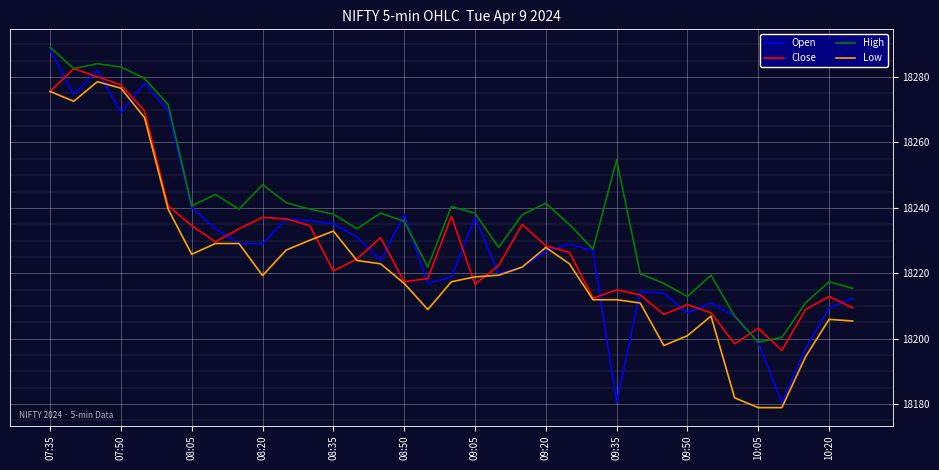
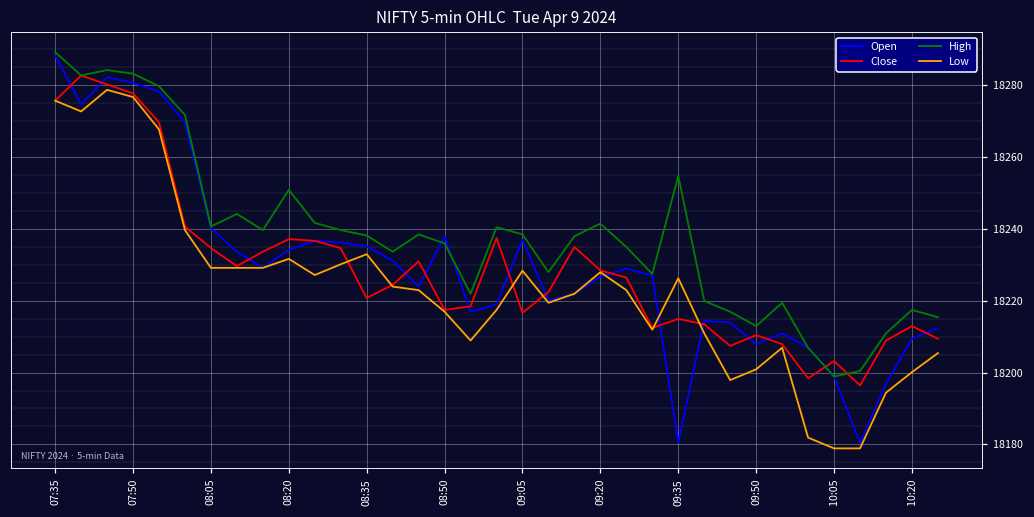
Open, 07:50: 18269 -> 18281
Low, 08:05: 18226 -> 18229
Open, 08:20: 18229 -> 18234
High, 08:20: 18247 -> 18251
Low, 08:20: 18219 -> 18232
Low, 09:05: 18219 -> 18228
Low, 09:35: 18212 -> 18226
Low, 10:20: 18206 -> 18200
